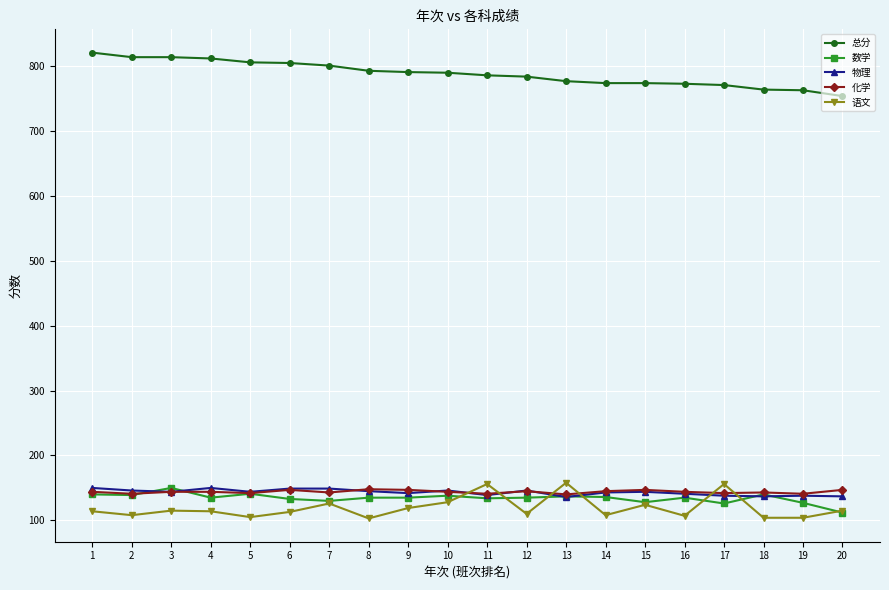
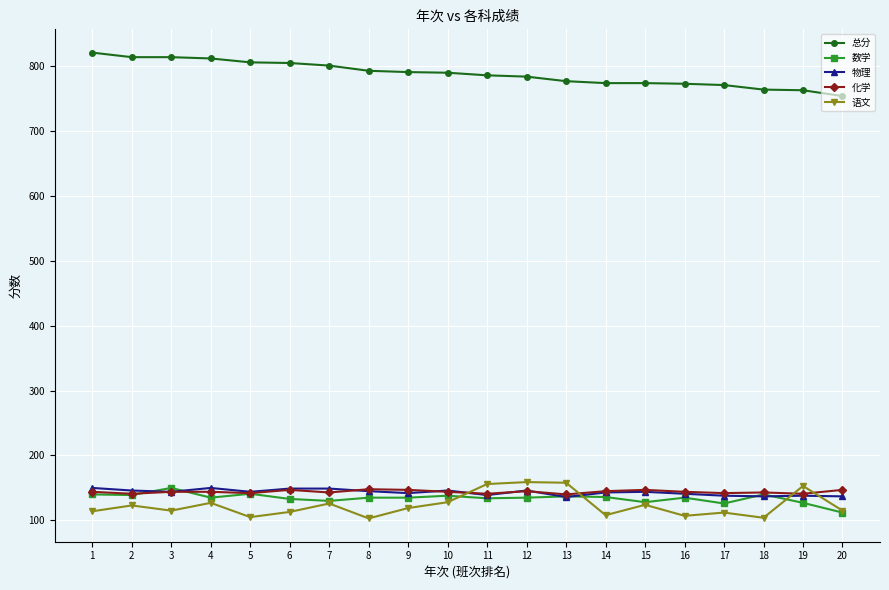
语文, 2: 110 -> 120
语文, 4: 110 -> 130
语文, 12: 110 -> 160
语文, 17: 160 -> 110
语文, 19: 100 -> 150
